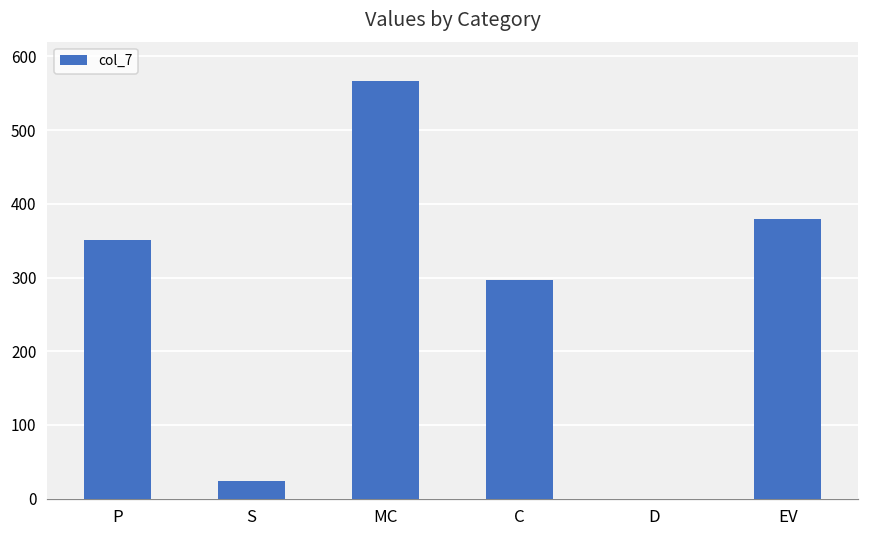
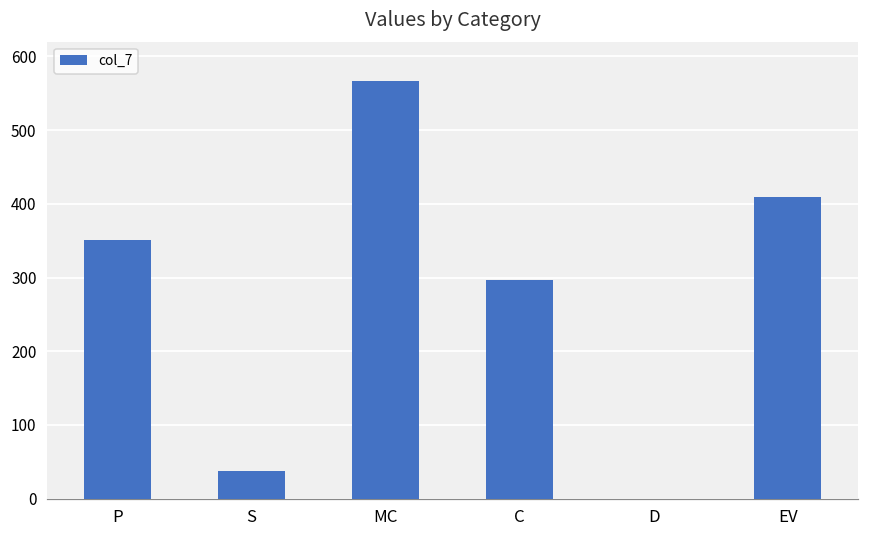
S: 20 -> 40
EV: 380 -> 410
